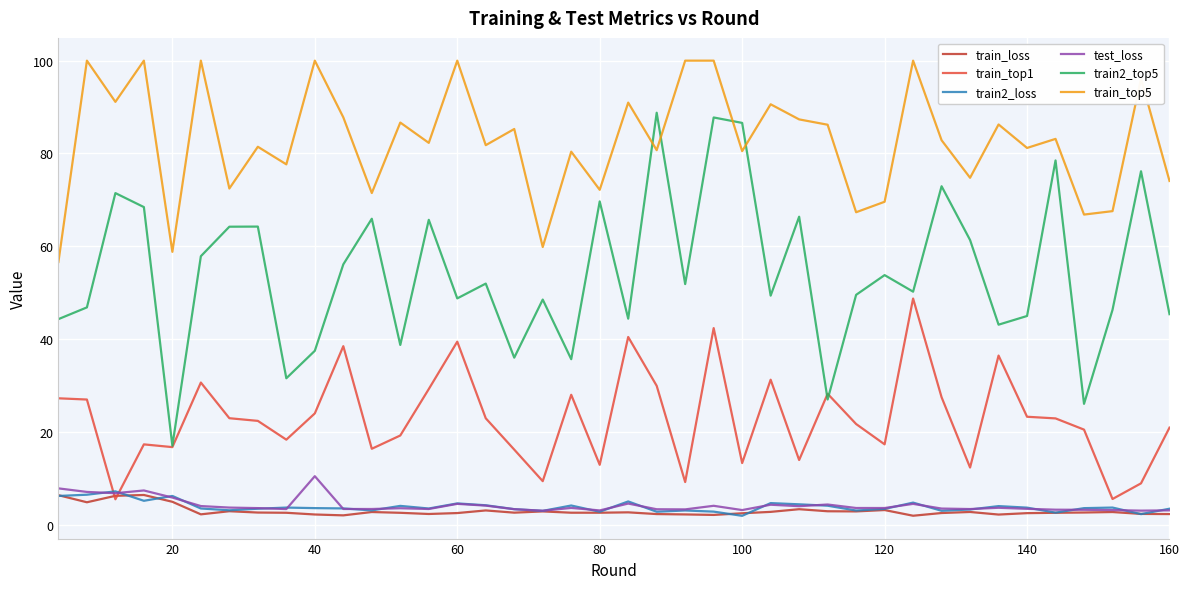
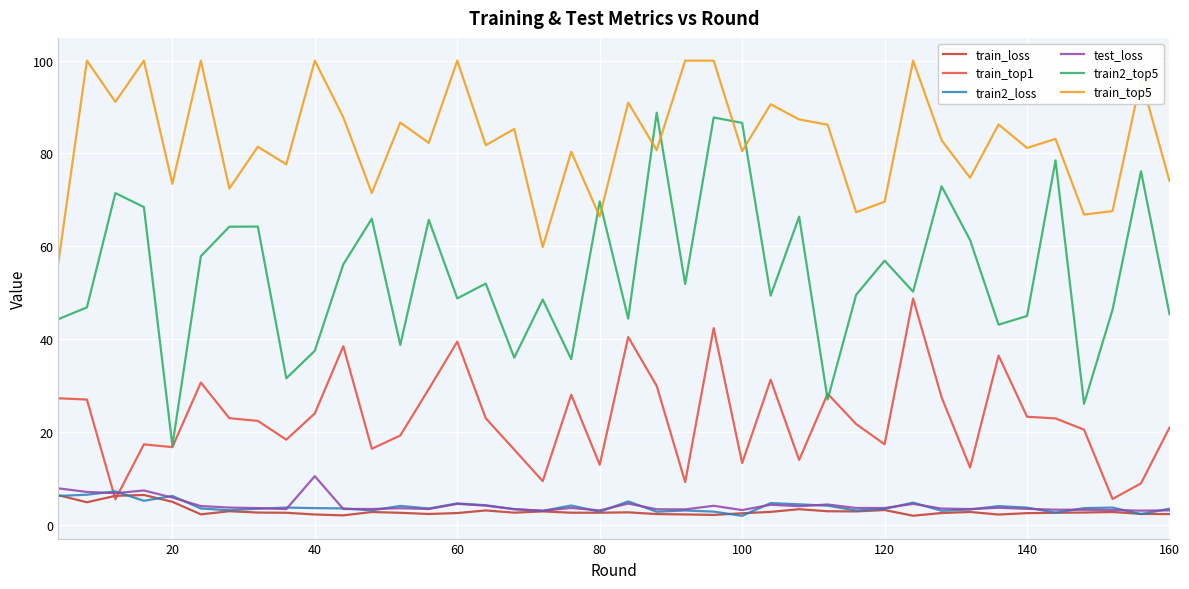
train_top5, 20: 59 -> 73
train_top5, 80: 72 -> 66
train2_top5, 120: 54 -> 57
